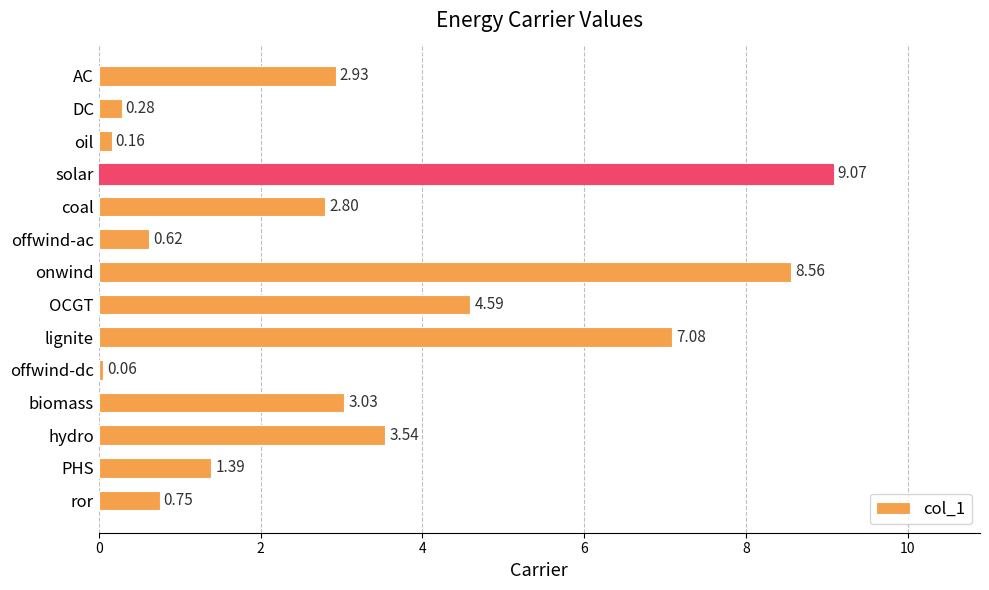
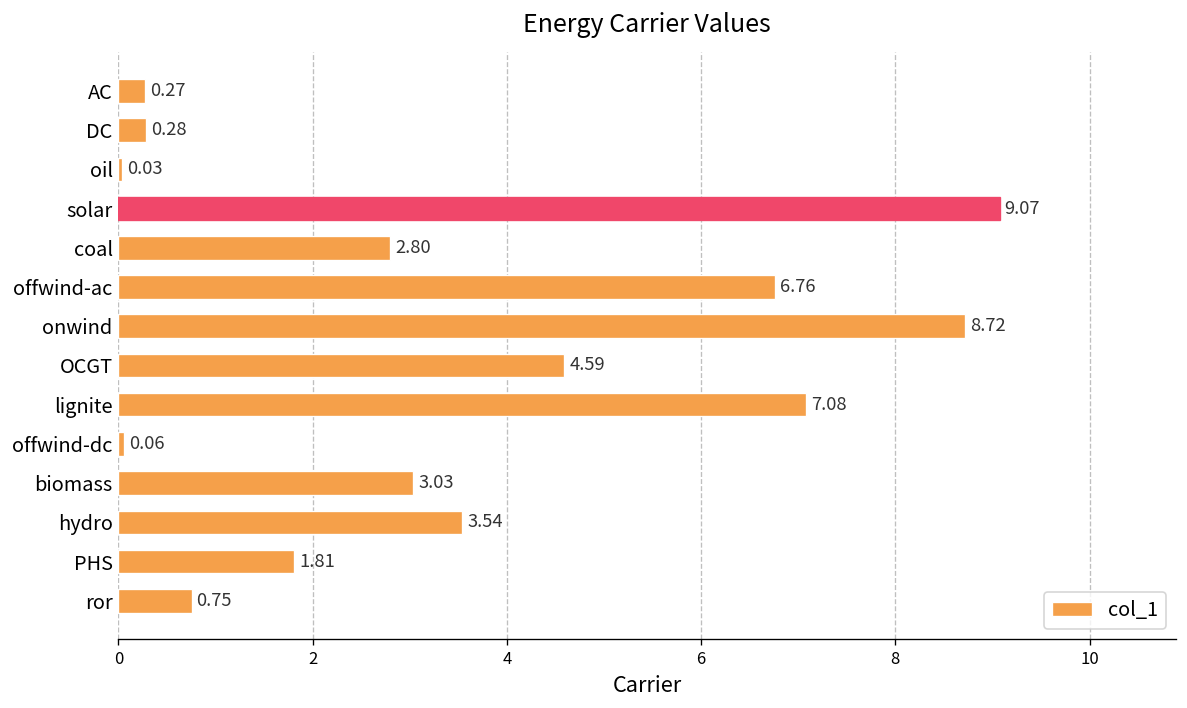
AC: 2.93 -> 0.27
oil: 0.16 -> 0.03
offwind-ac: 0.62 -> 6.76
onwind: 8.56 -> 8.72
PHS: 1.39 -> 1.81
